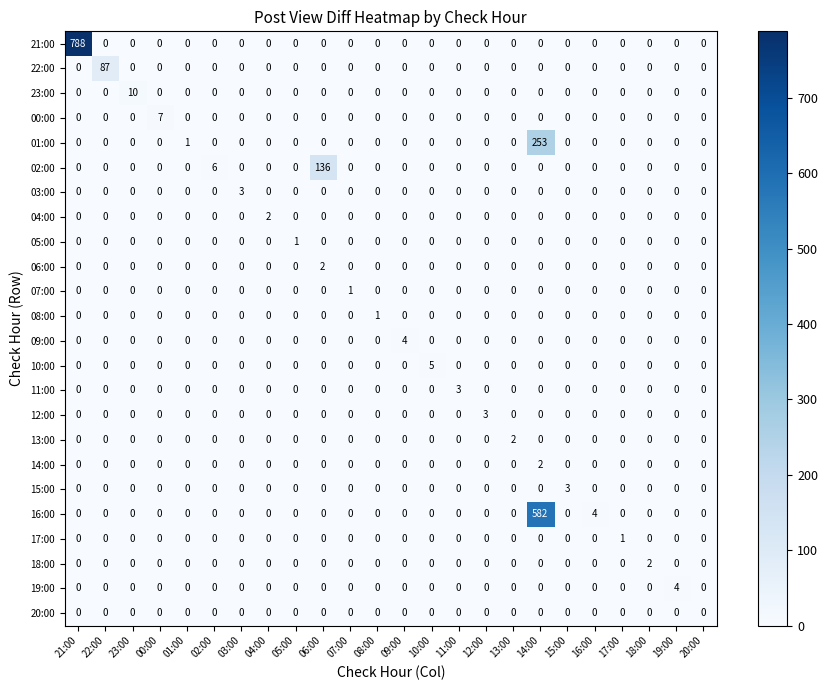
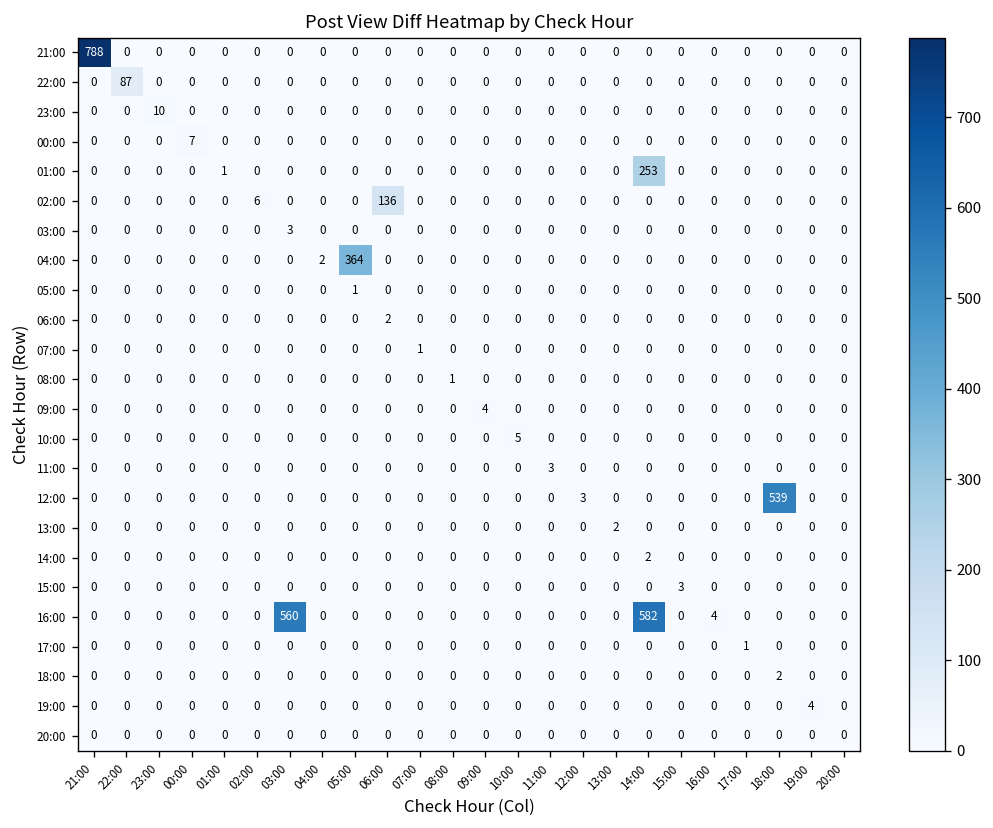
04:00, 05:00: 0 -> 364
12:00, 18:00: 0 -> 539
16:00, 03:00: 0 -> 560
